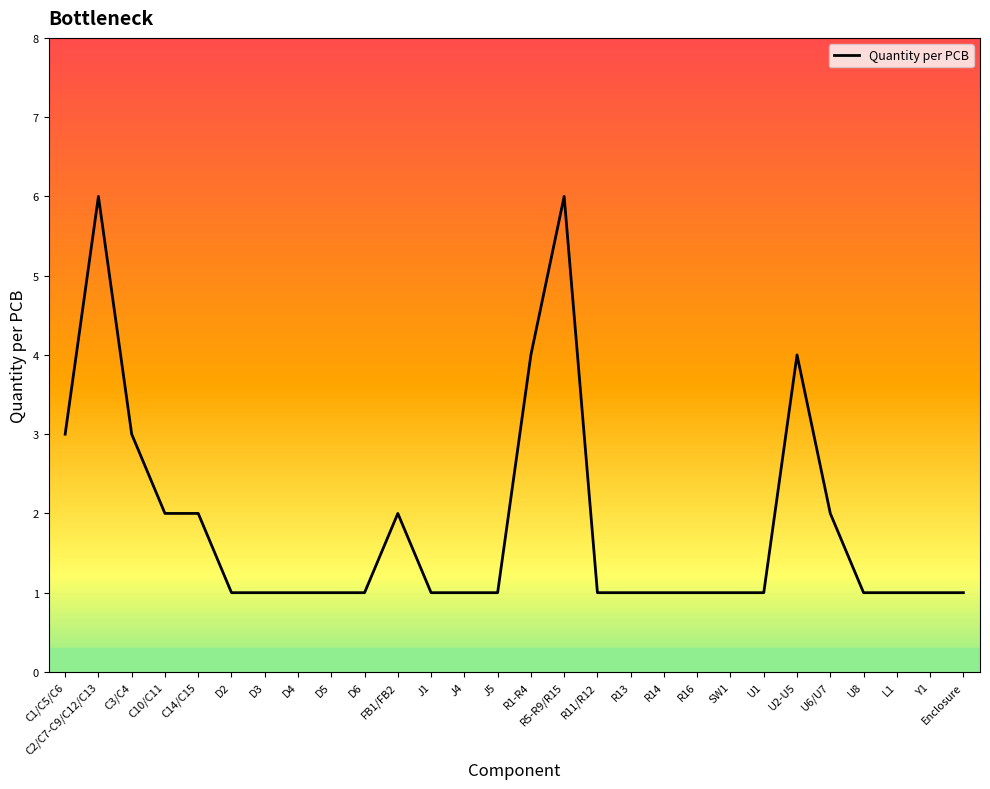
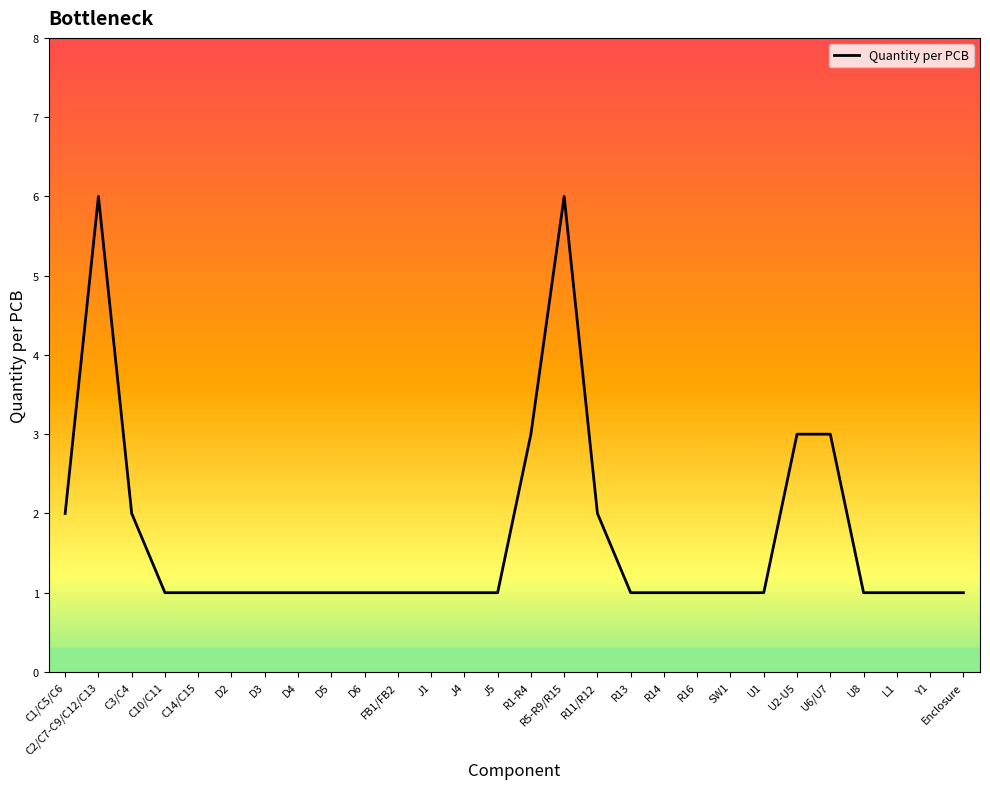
C1/C5/C6: 3 -> 2
C3/C4: 3 -> 2
C10/C11: 2 -> 1
C14/C15: 2 -> 1
FB1/FB2: 2 -> 1
R1-R4: 4 -> 3
R11/R12: 1 -> 2
U2-U5: 4 -> 3
U6/U7: 2 -> 3
